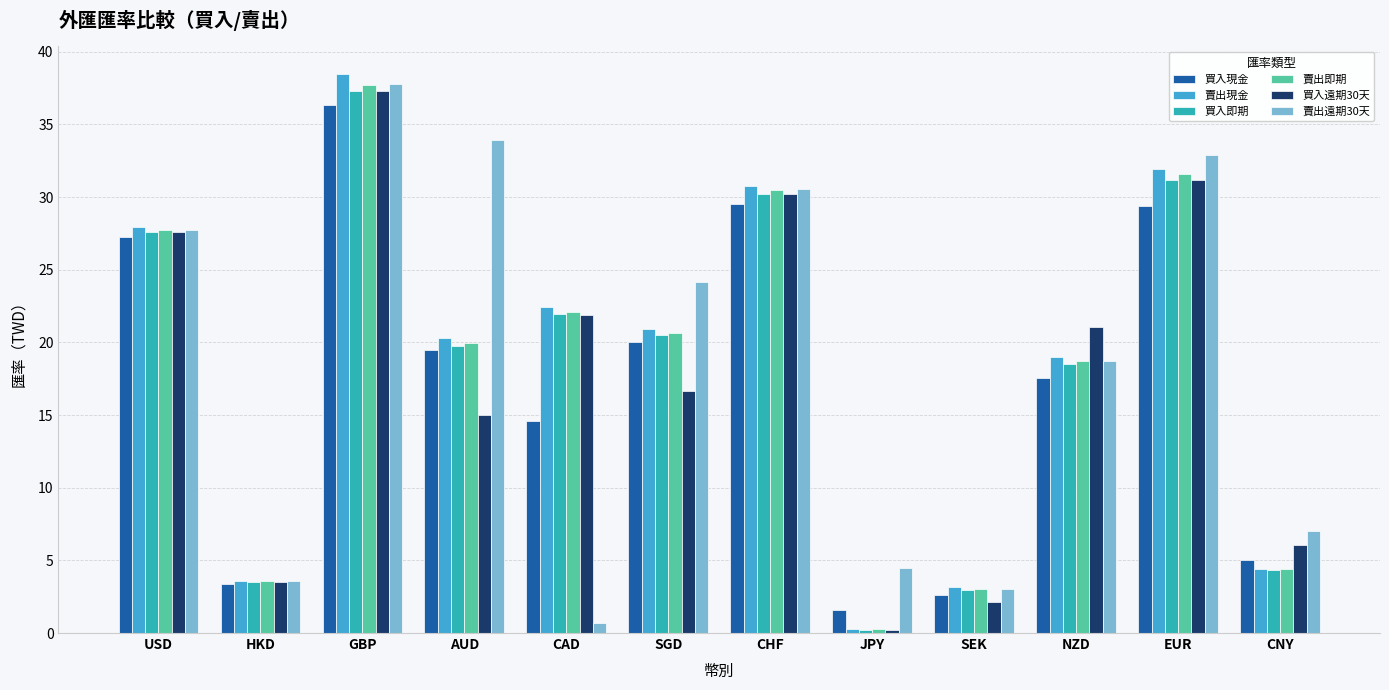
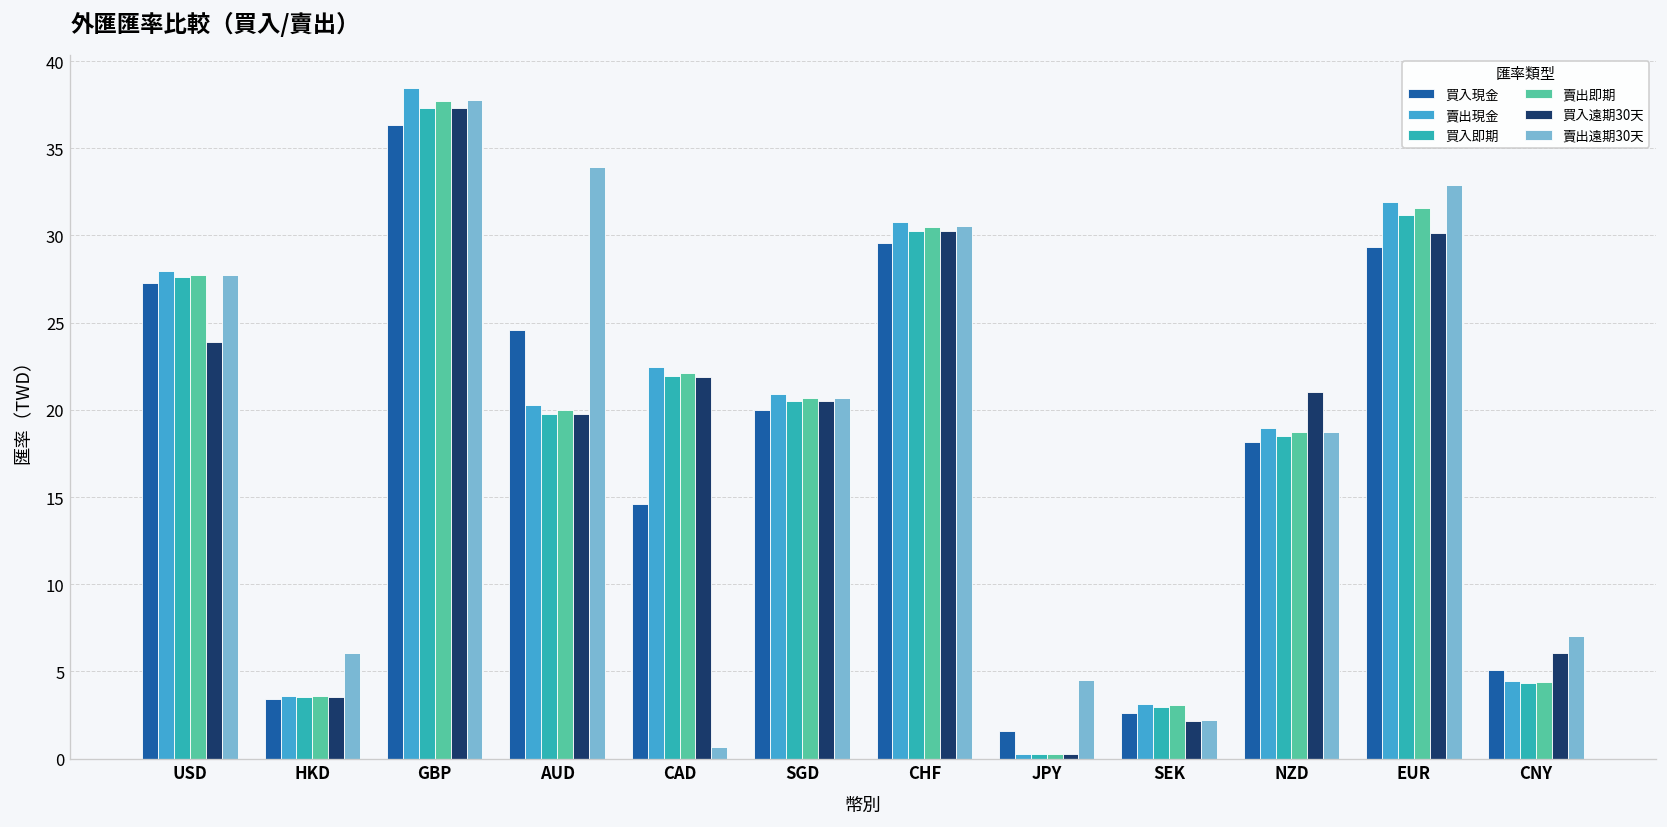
買入遠期30天, USD: 27.6 -> 23.9
賣出遠期30天, HKD: 3.6 -> 6.0
買入現金, AUD: 19.5 -> 24.6
買入遠期30天, AUD: 15.0 -> 19.8
買入遠期30天, SGD: 16.7 -> 20.5
賣出遠期30天, SGD: 24.1 -> 20.7
賣出遠期30天, SEK: 3.1 -> 2.2
買入現金, NZD: 17.5 -> 18.1
買入遠期30天, EUR: 31.2 -> 30.1
